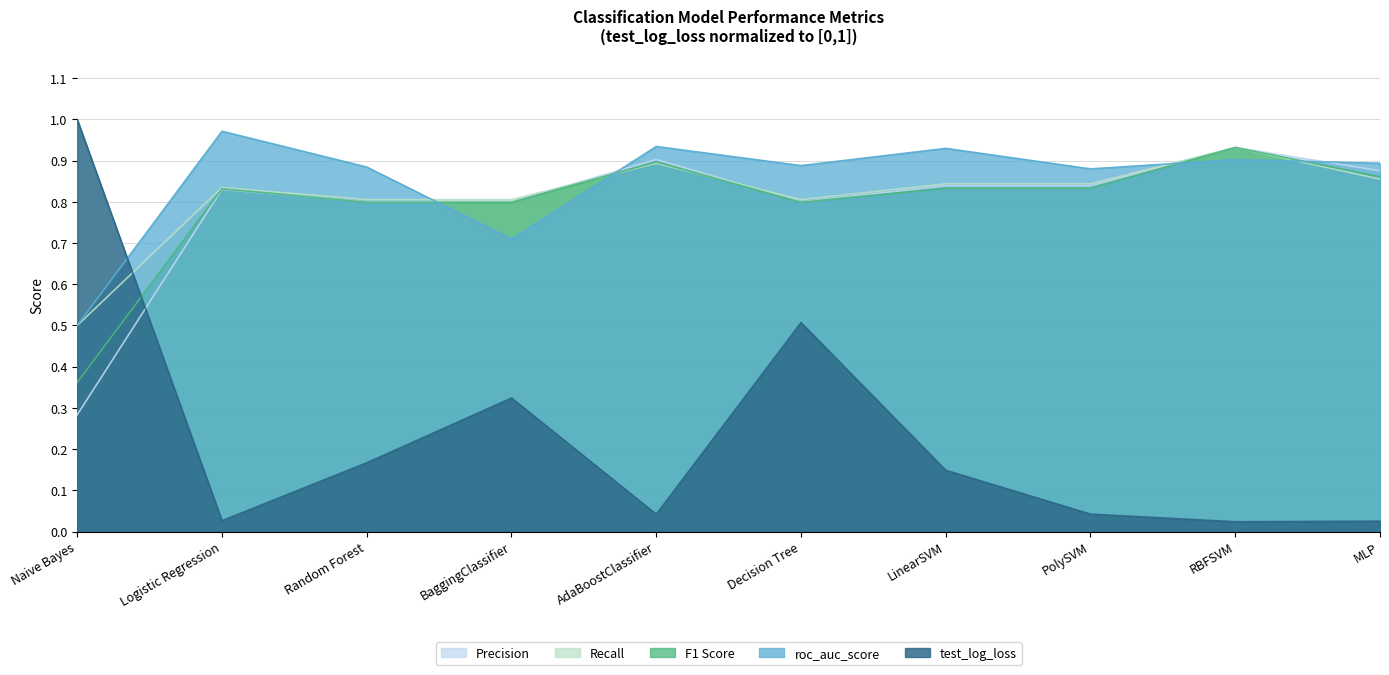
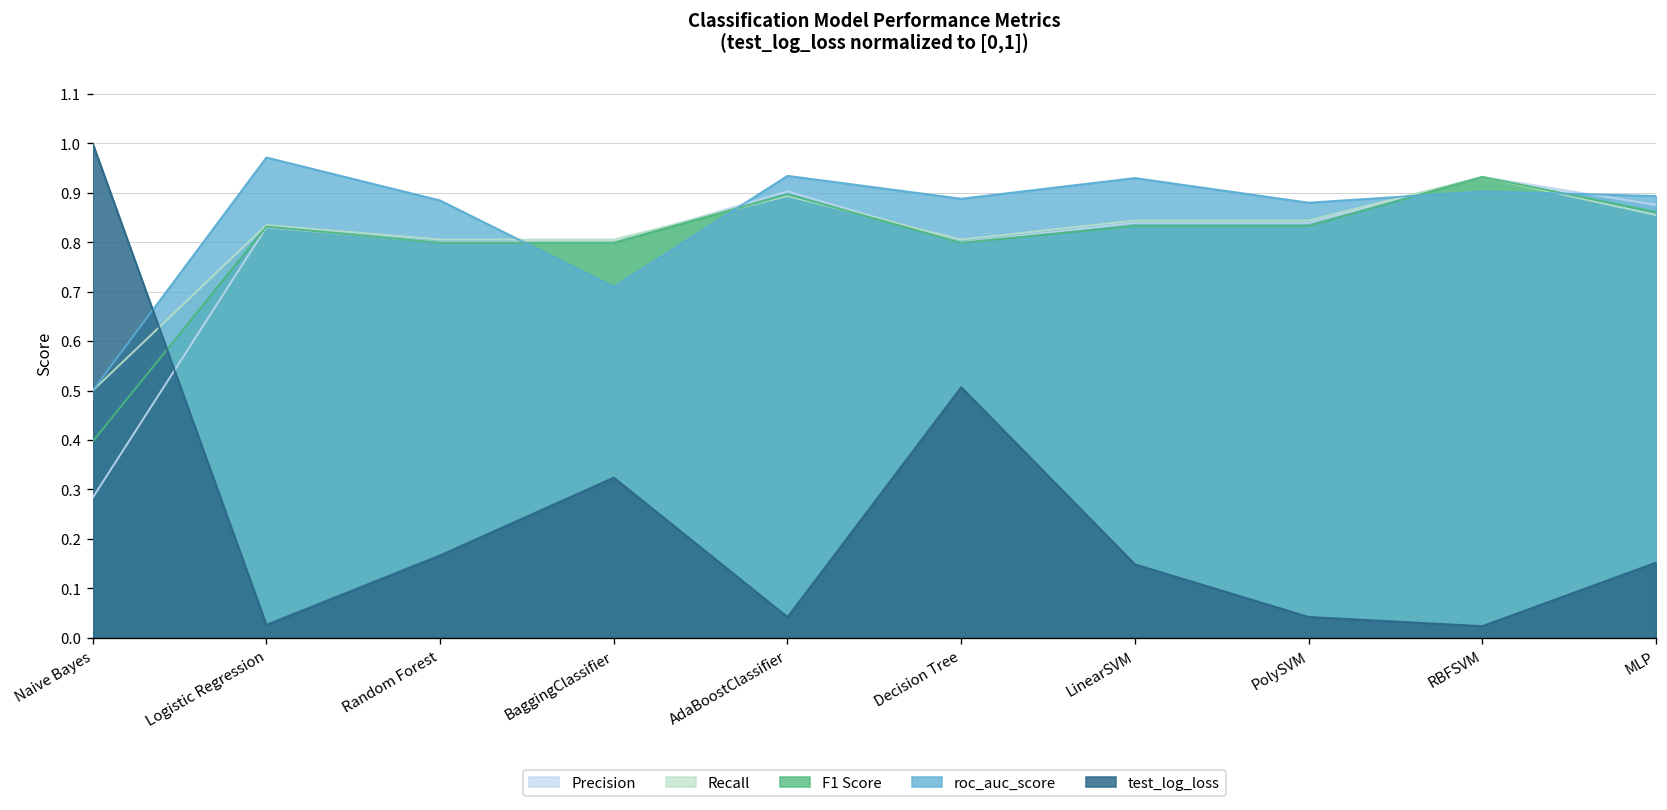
F1 Score, Naive Bayes: 0.36 -> 0.40
test_log_loss, MLP: 0.03 -> 0.15
